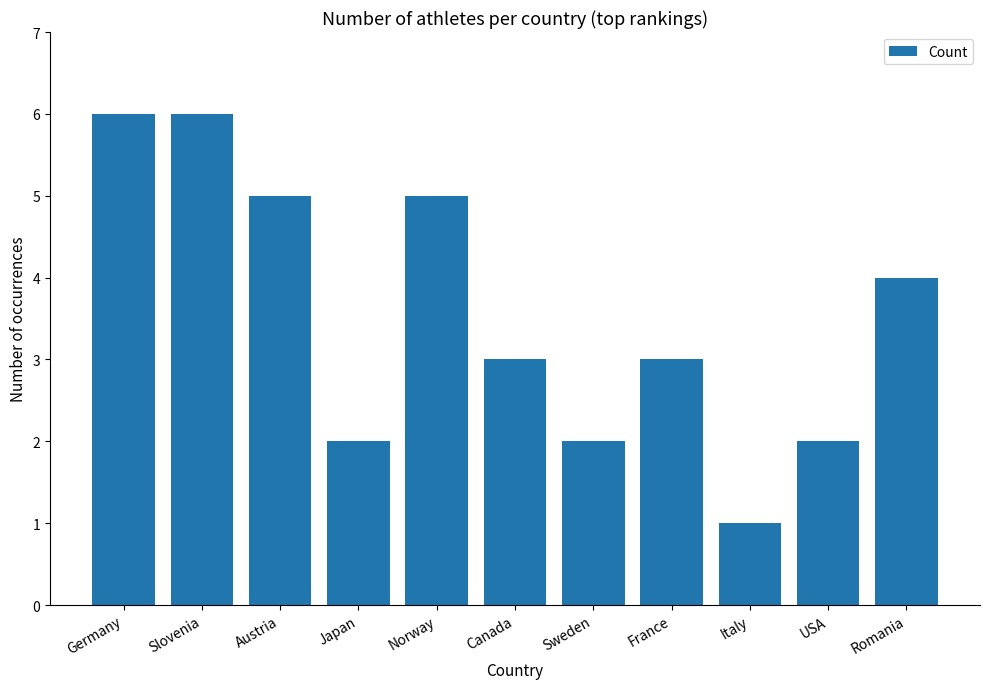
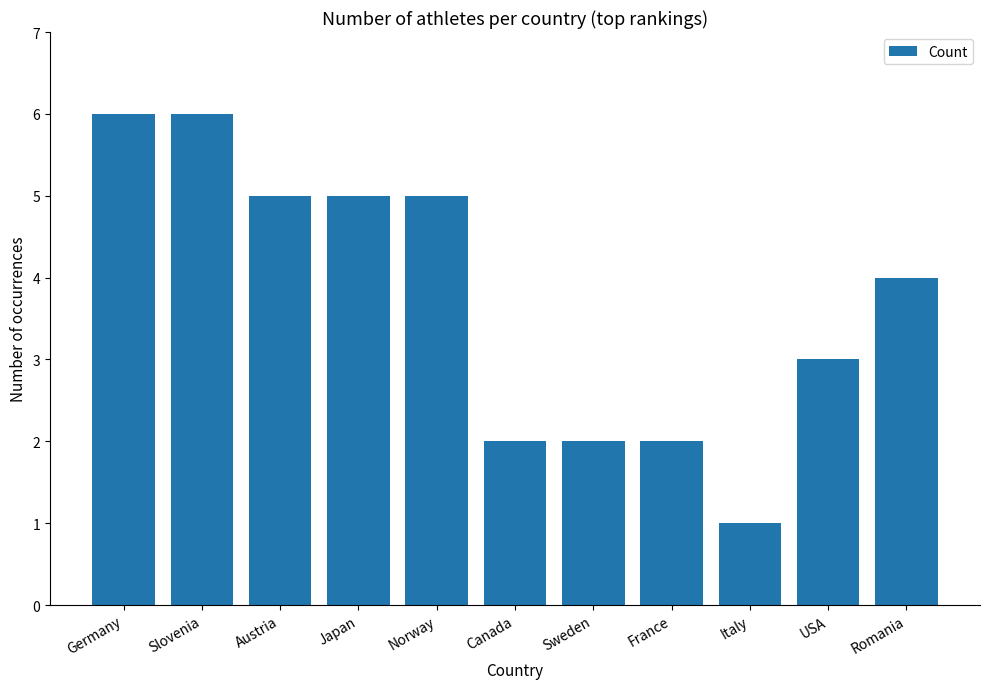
Japan: 2 -> 5
Canada: 3 -> 2
France: 3 -> 2
USA: 2 -> 3
